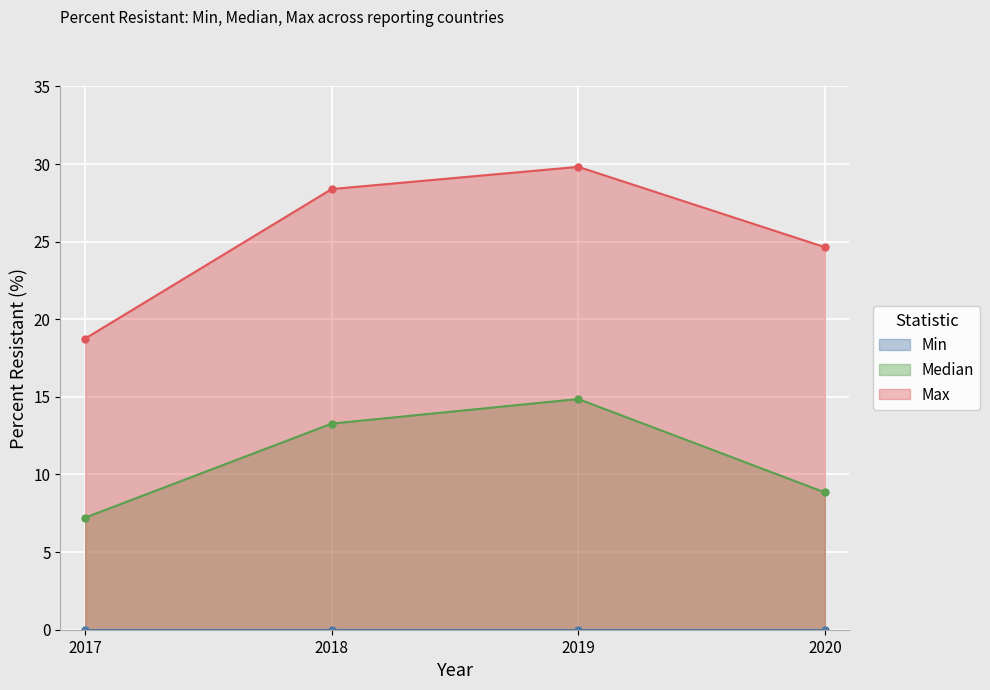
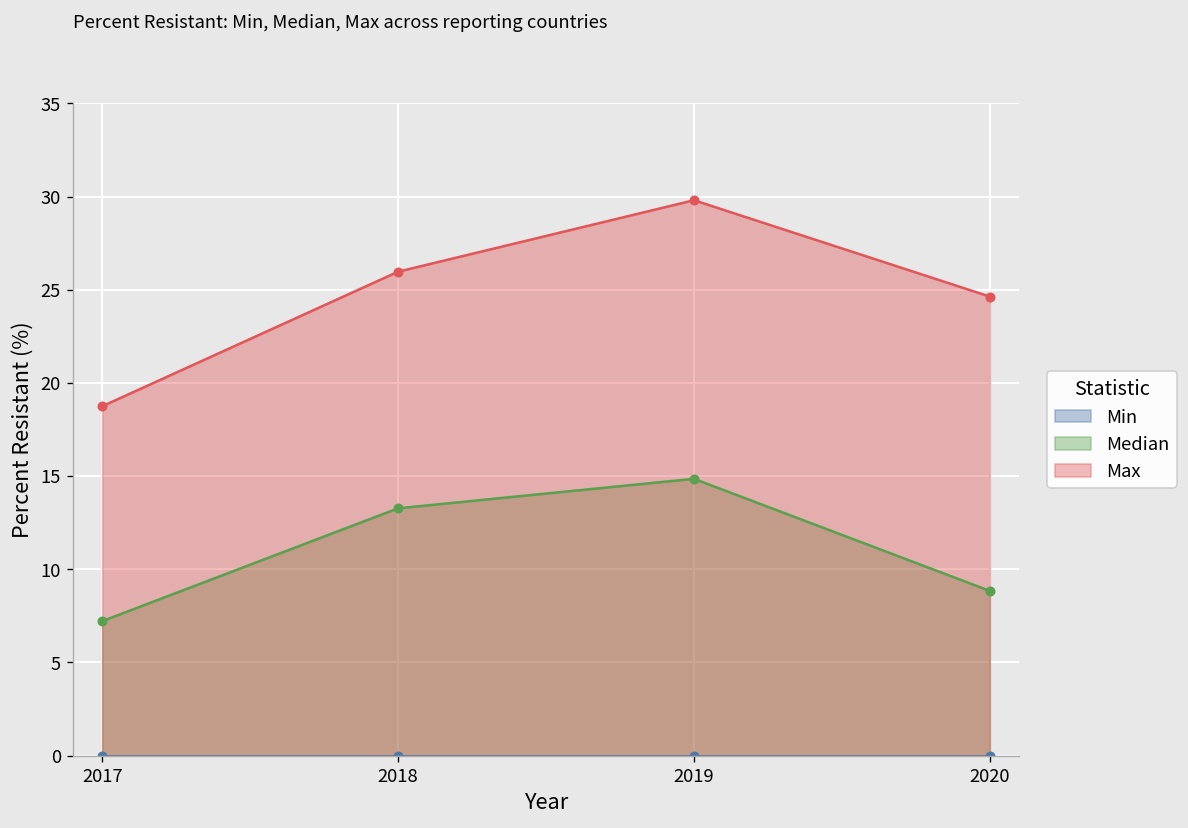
Max, 2018: 28.4 -> 26.0
